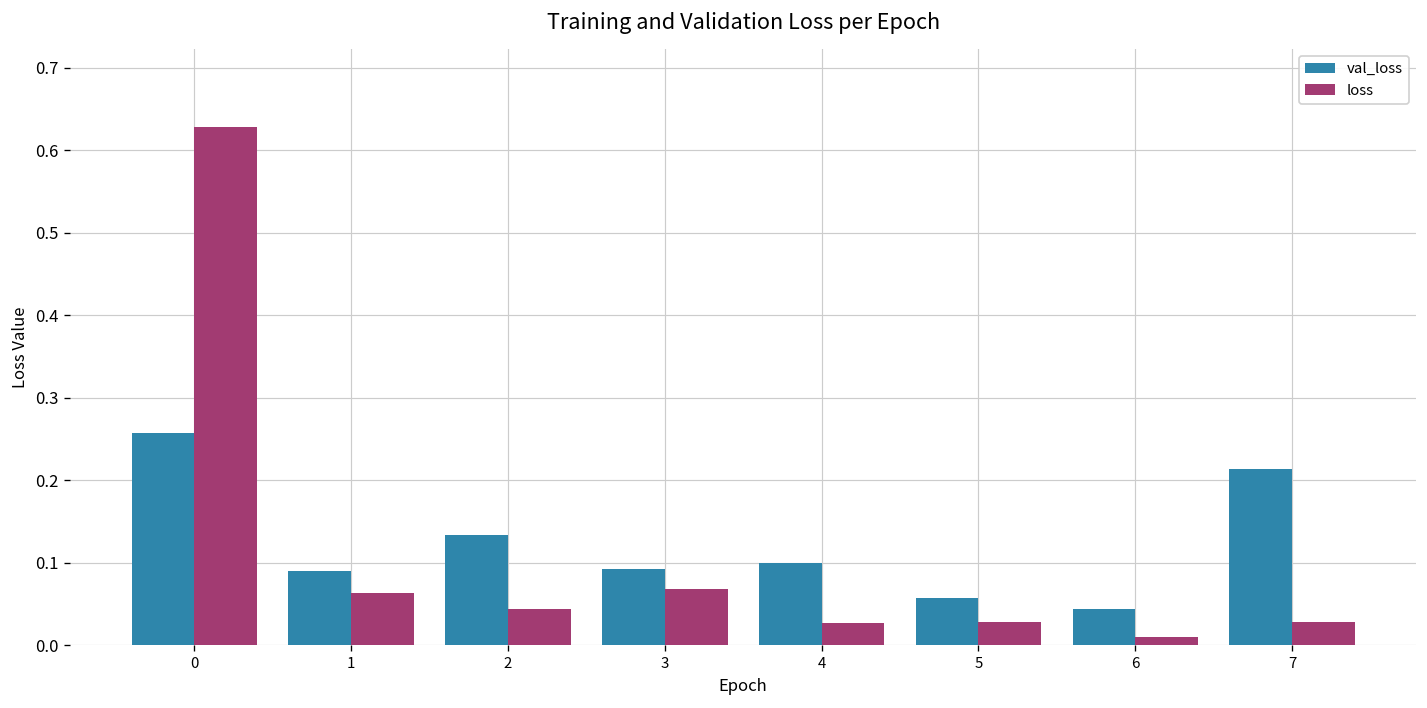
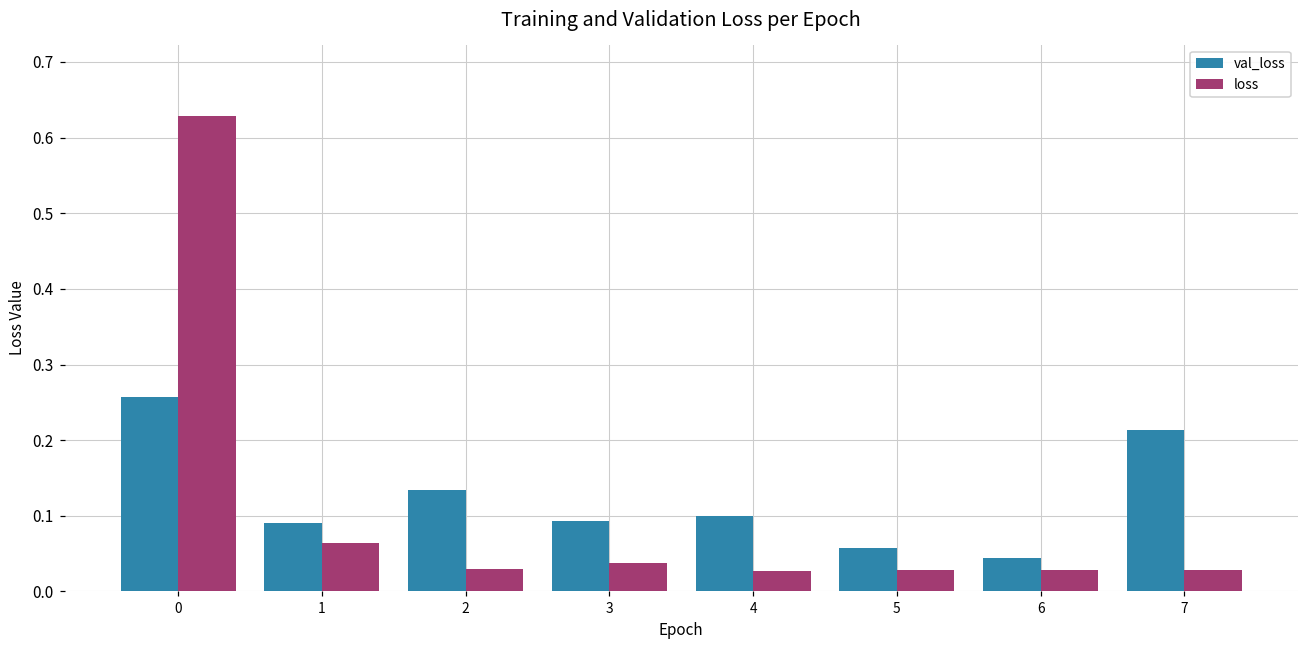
loss, 2: 0.04 -> 0.03
loss, 3: 0.07 -> 0.04
loss, 6: 0.01 -> 0.03
